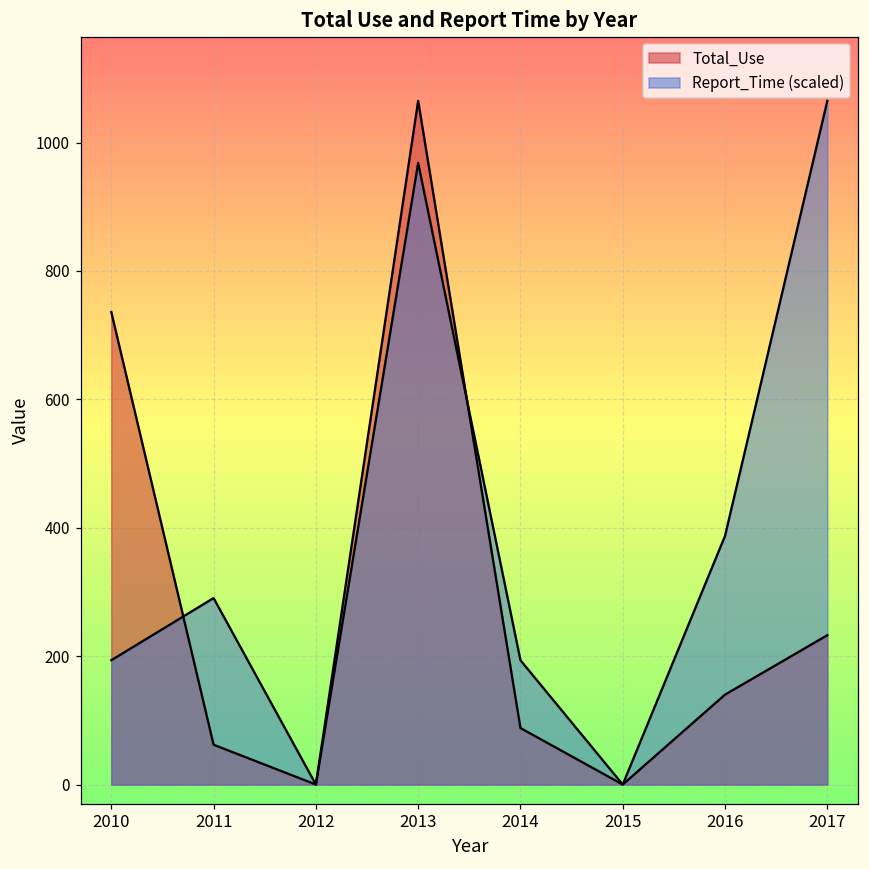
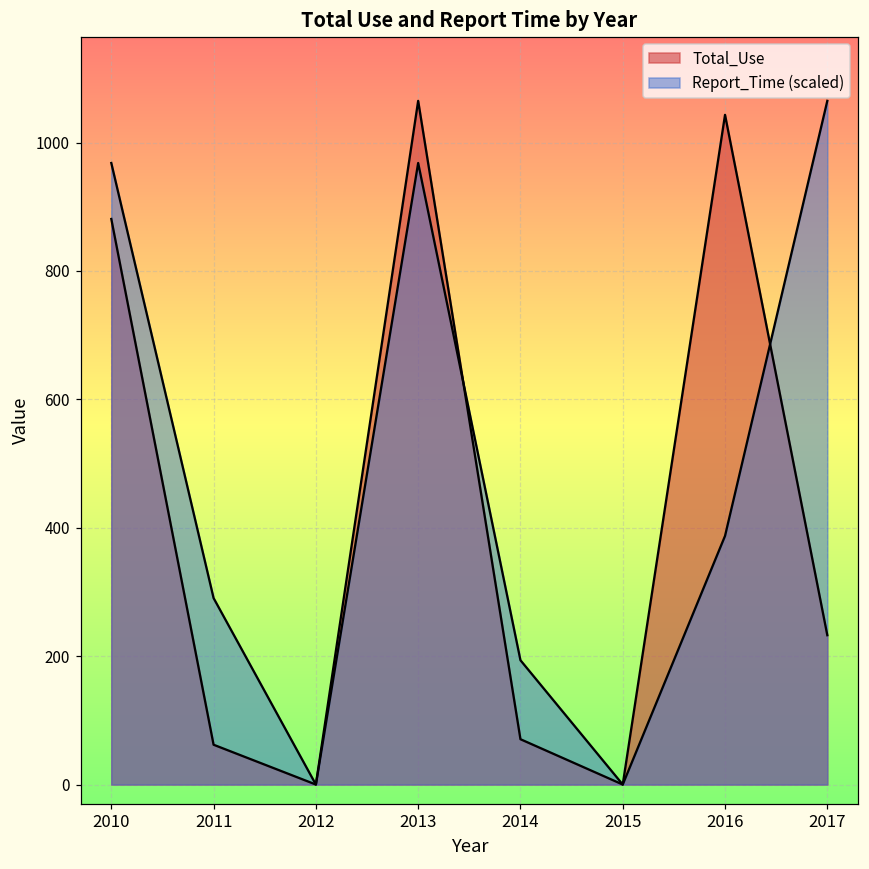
Total_Use, 2010: 740 -> 880
Report_Time (scaled), 2010: 190 -> 970
Total_Use, 2014: 90 -> 70
Total_Use, 2016: 140 -> 1040
